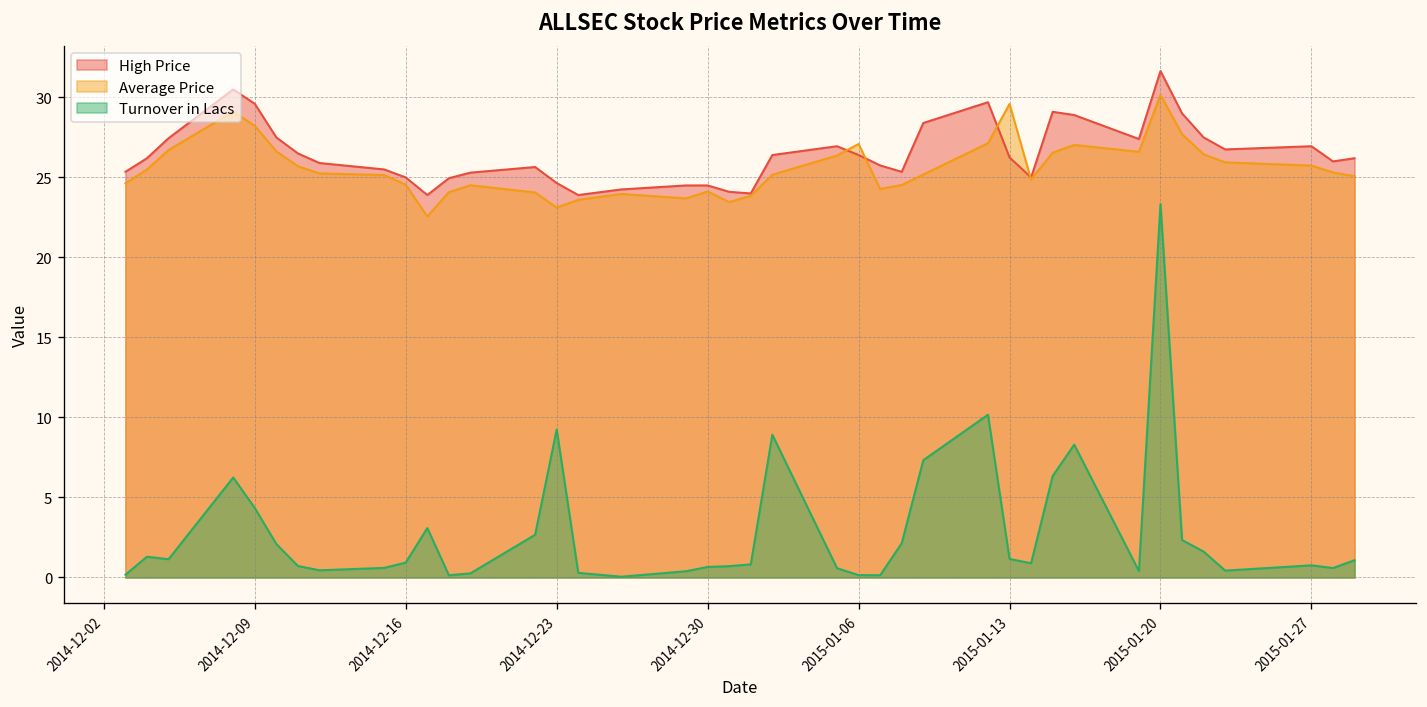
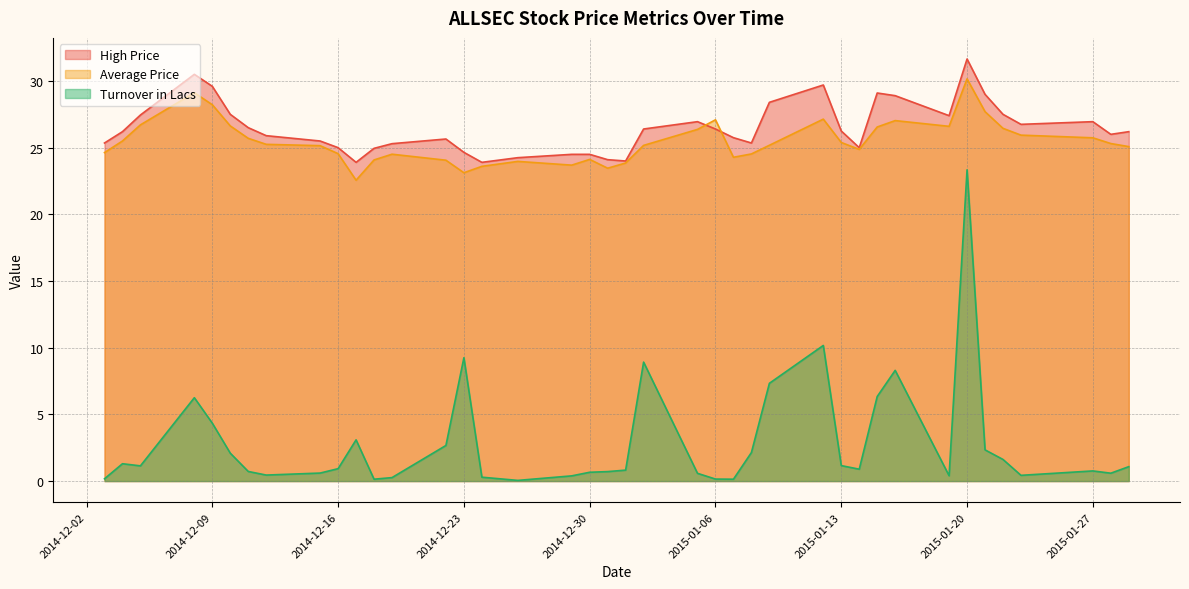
Average Price, 2015-01-13: 29.6 -> 25.4
